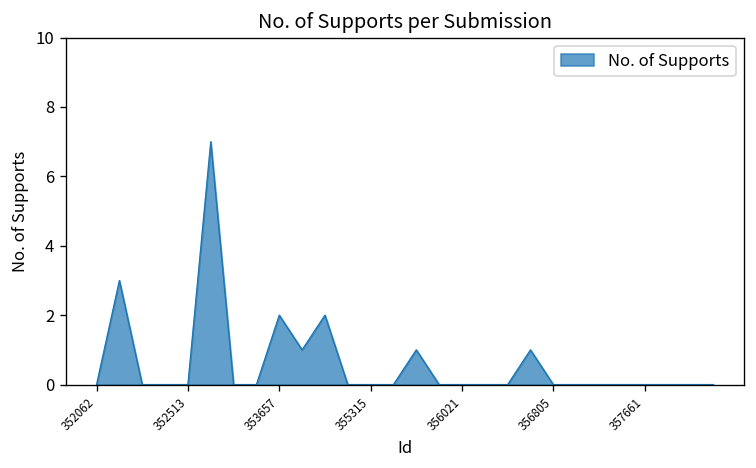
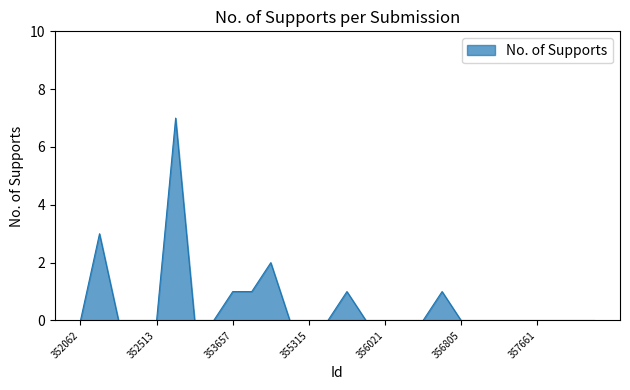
353657: 2 -> 1
